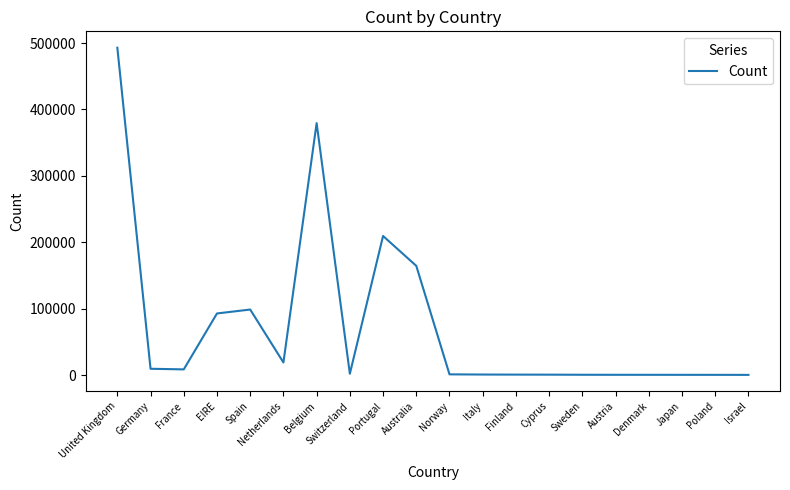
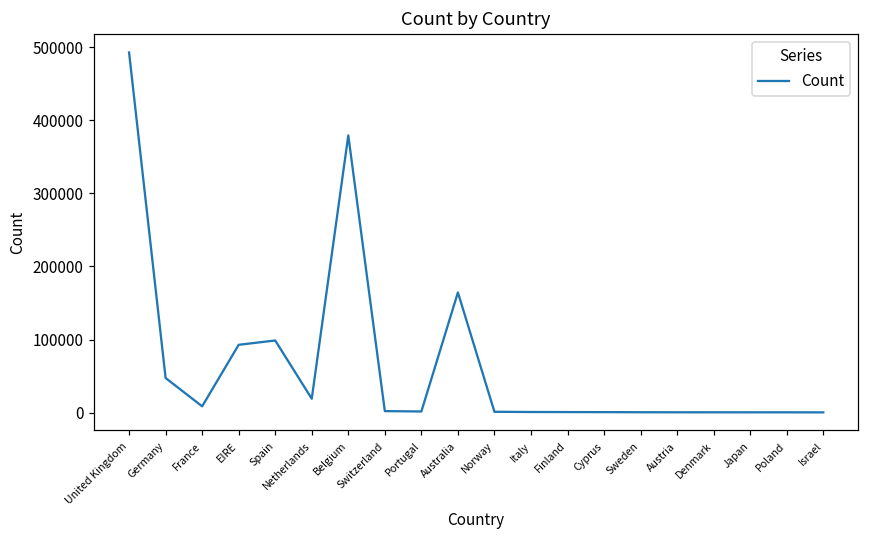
Germany: 10000 -> 50000
Portugal: 210000 -> 0
